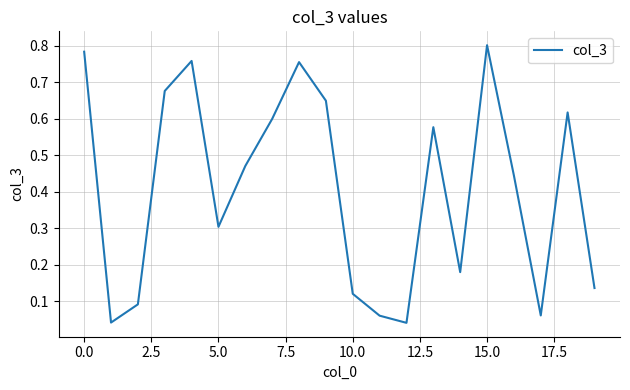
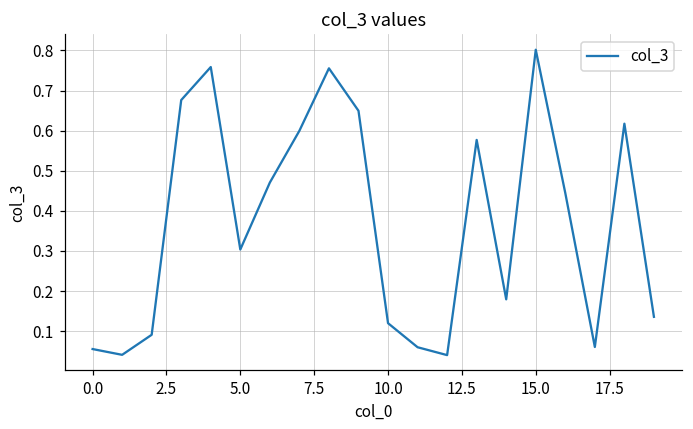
0.0: 0.78 -> 0.06
